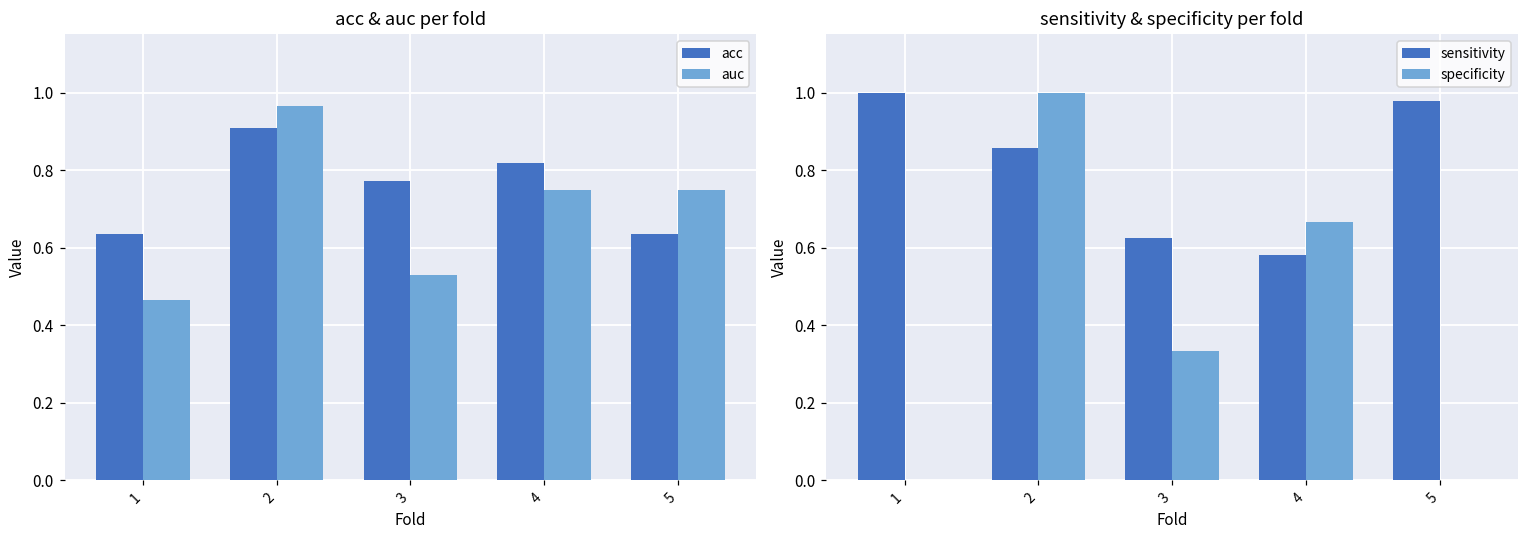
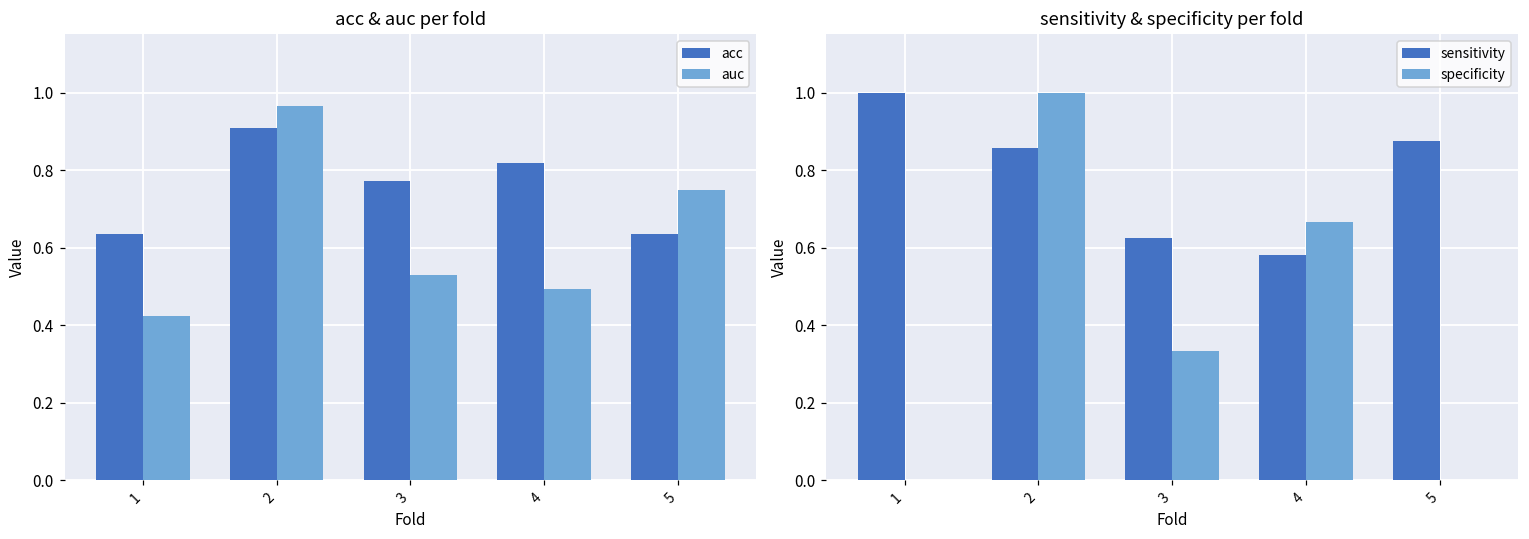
acc & auc per fold, auc, 1: 0.46 -> 0.42
acc & auc per fold, auc, 4: 0.75 -> 0.49
sensitivity & specificity per fold, sensitivity, 5: 0.98 -> 0.88
